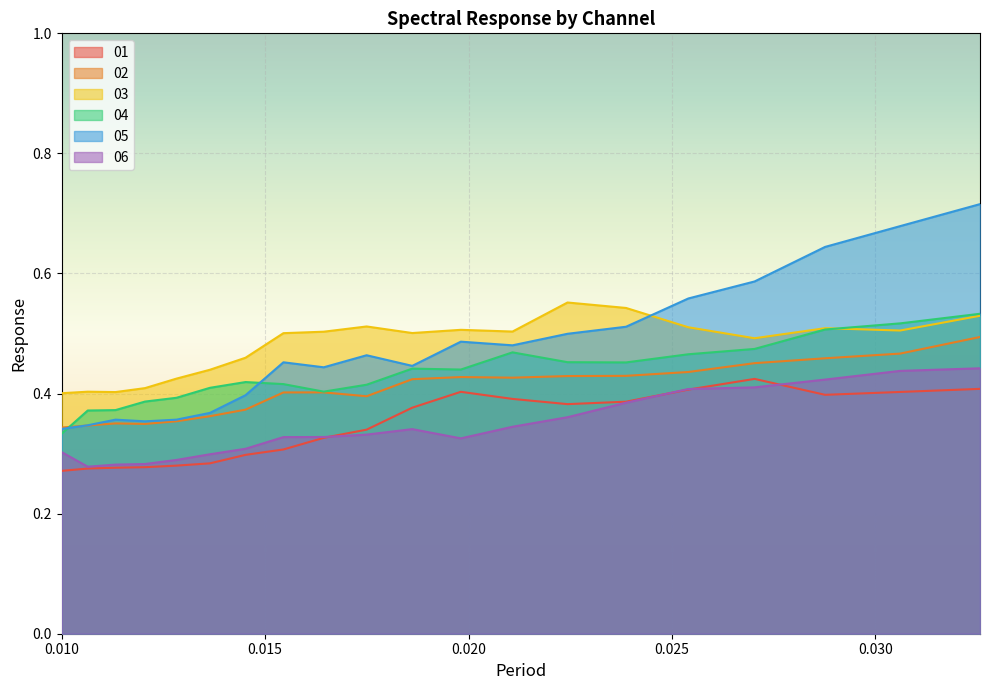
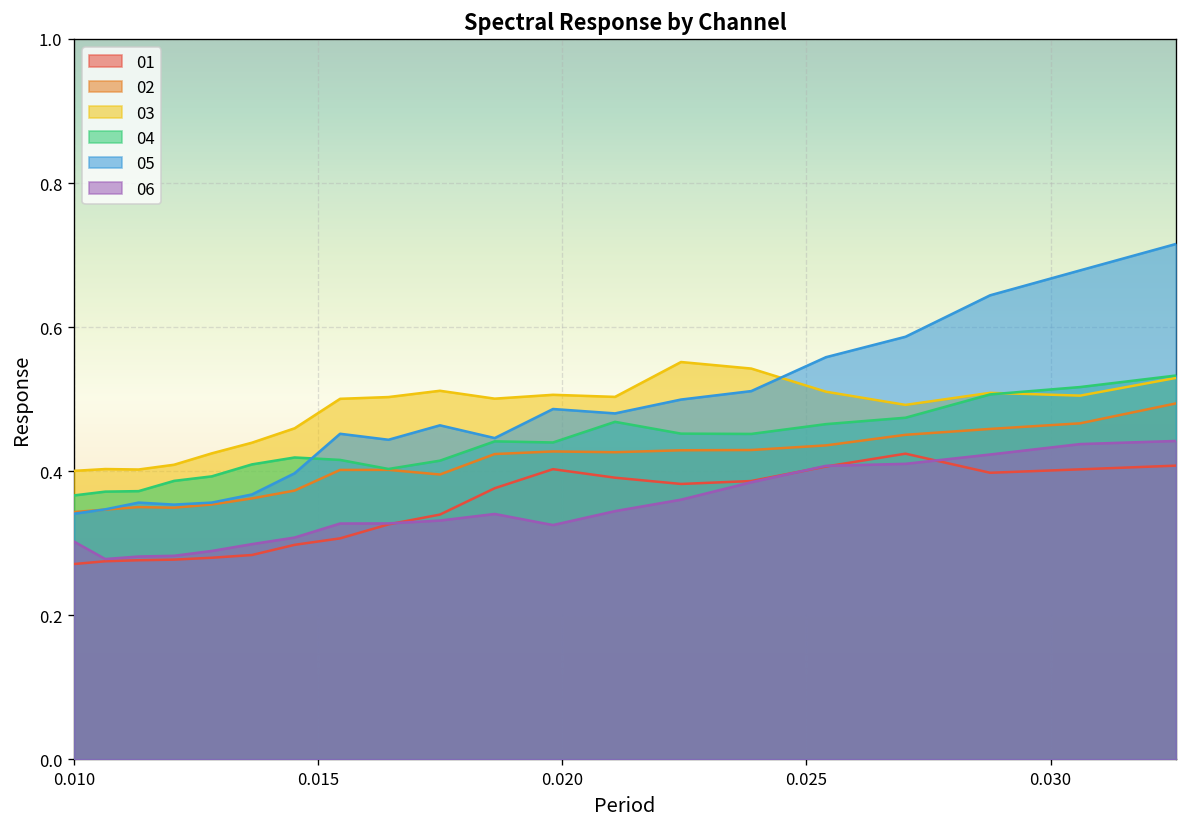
04, 0.010: 0.33 -> 0.37
